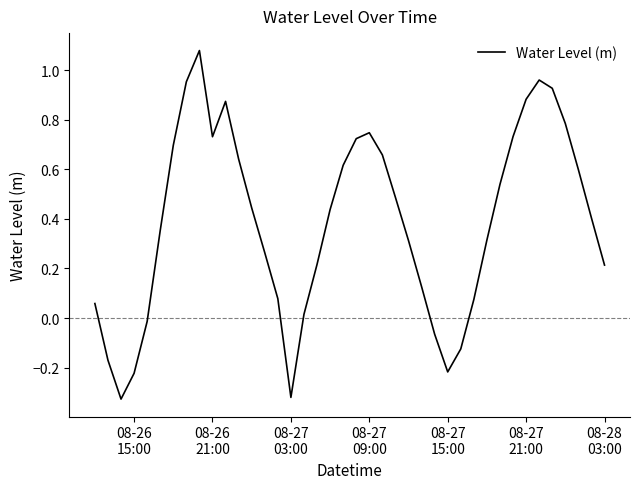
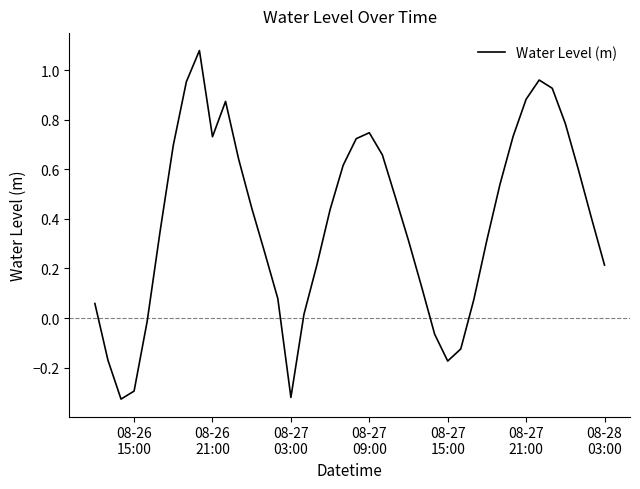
08-26 15:00: -0.22 -> -0.29
08-27 15:00: -0.22 -> -0.17
